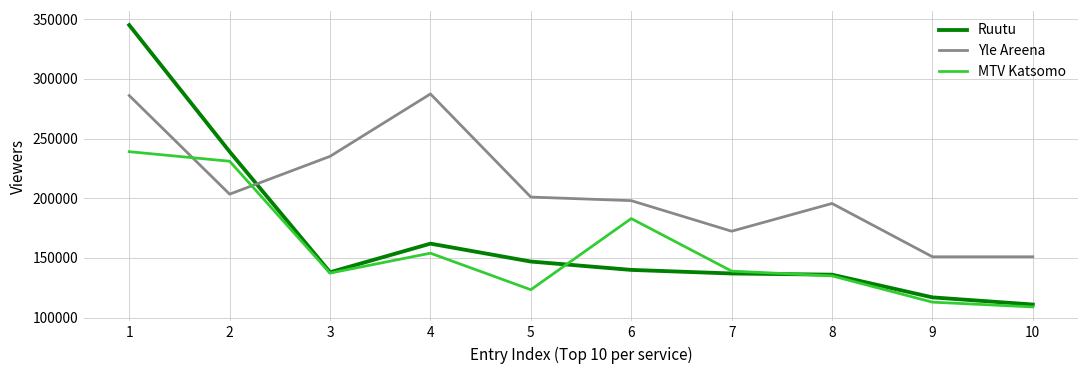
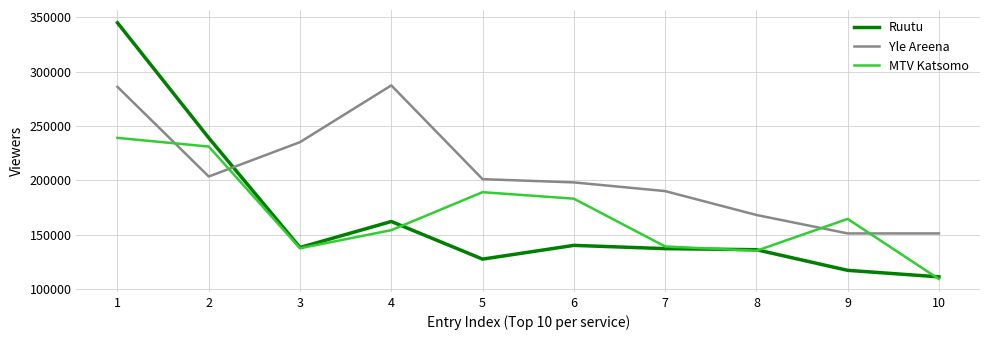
Ruutu, 5: 147000 -> 127000
MTV Katsomo, 5: 123000 -> 189000
Yle Areena, 7: 172000 -> 190000
Yle Areena, 8: 196000 -> 168000
MTV Katsomo, 9: 113000 -> 164000
